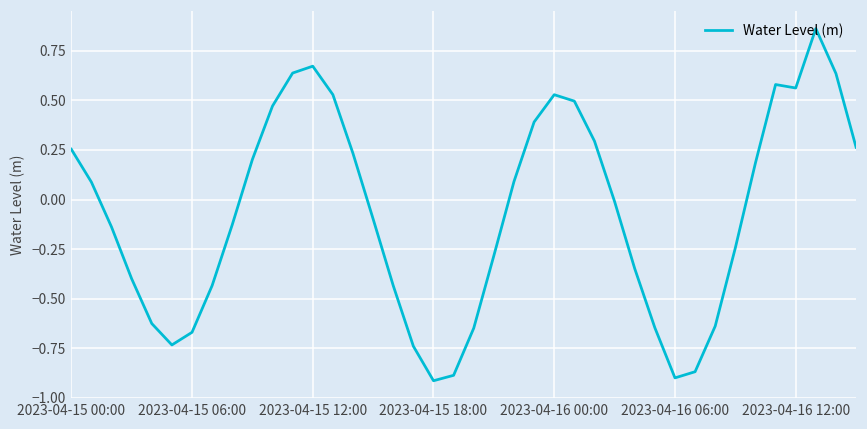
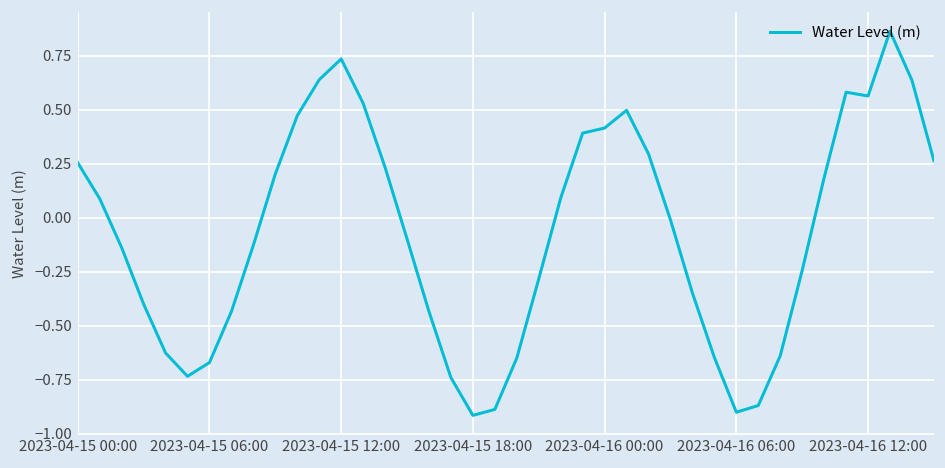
2023-04-15 12:00: 0.67 -> 0.73
2023-04-16 00:00: 0.53 -> 0.41
